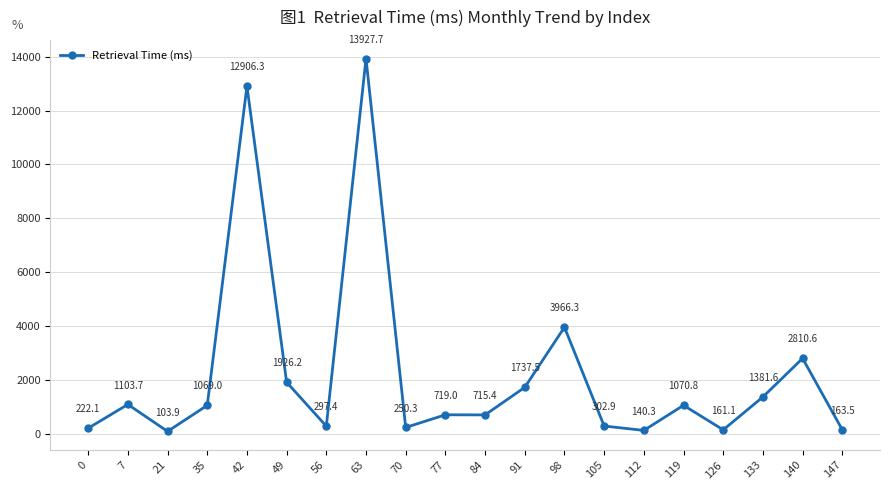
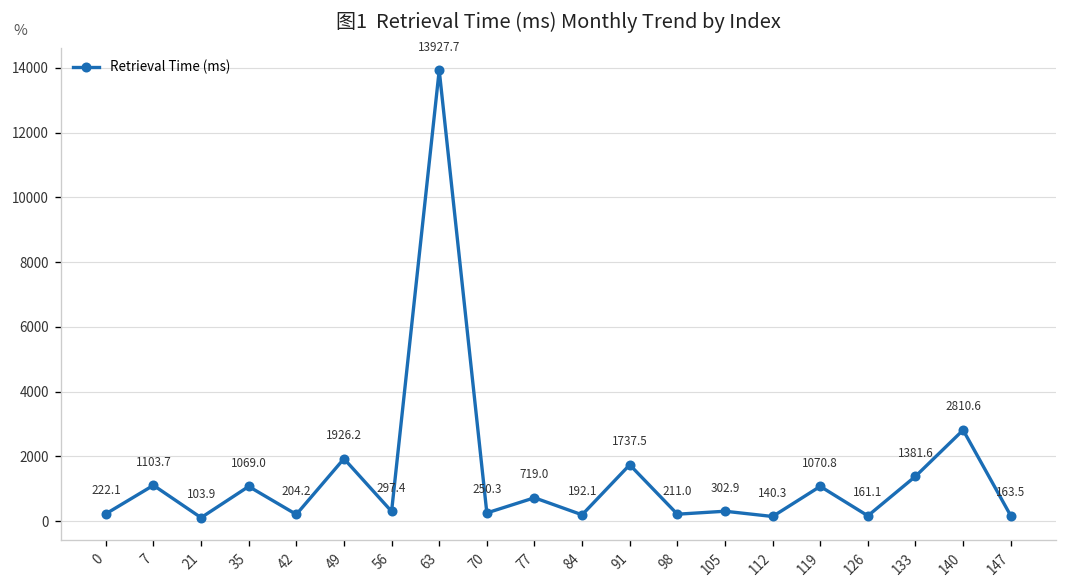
42: 12906.3 -> 204.2
84: 715.4 -> 192.1
98: 3966.3 -> 211.0
